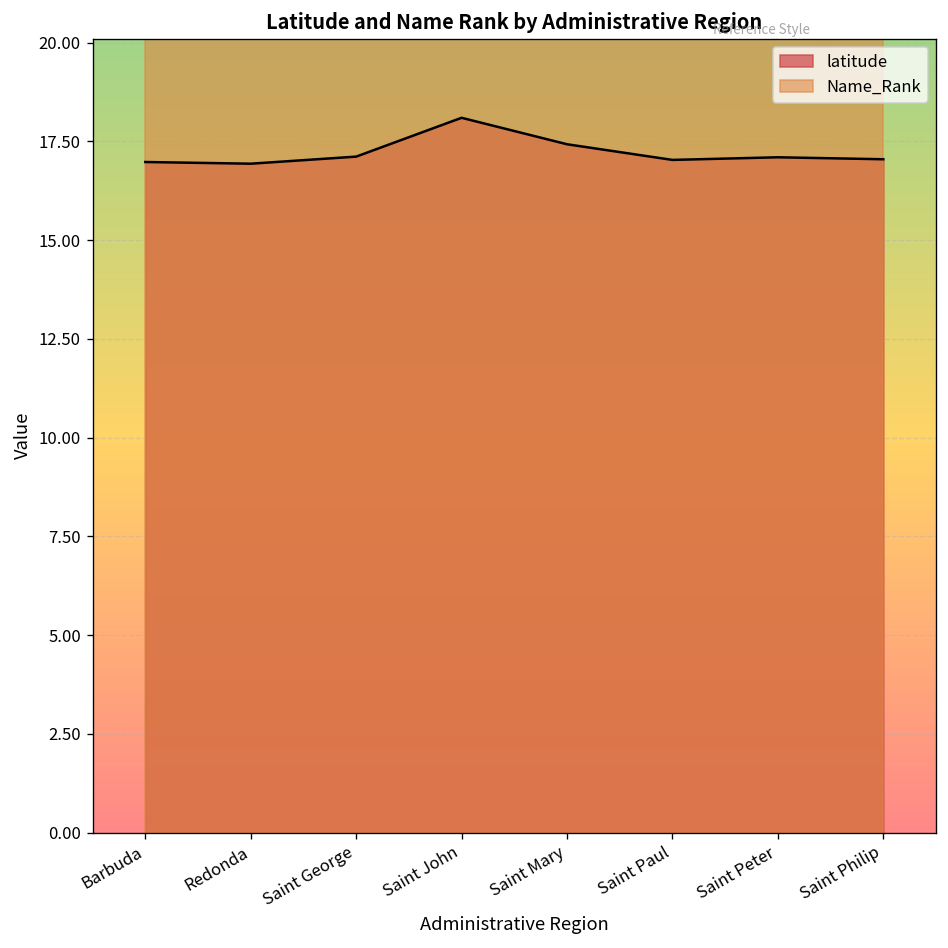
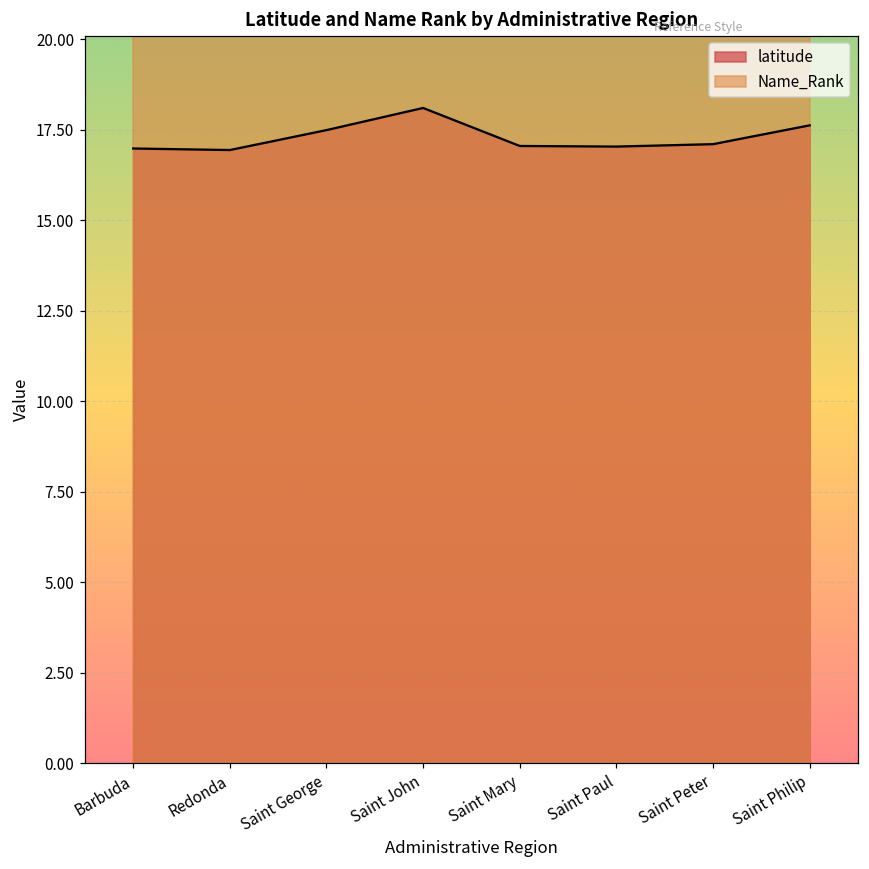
latitude, Saint George: 17.1 -> 17.5
latitude, Saint Mary: 17.4 -> 17.1
latitude, Saint Philip: 17.1 -> 17.6
